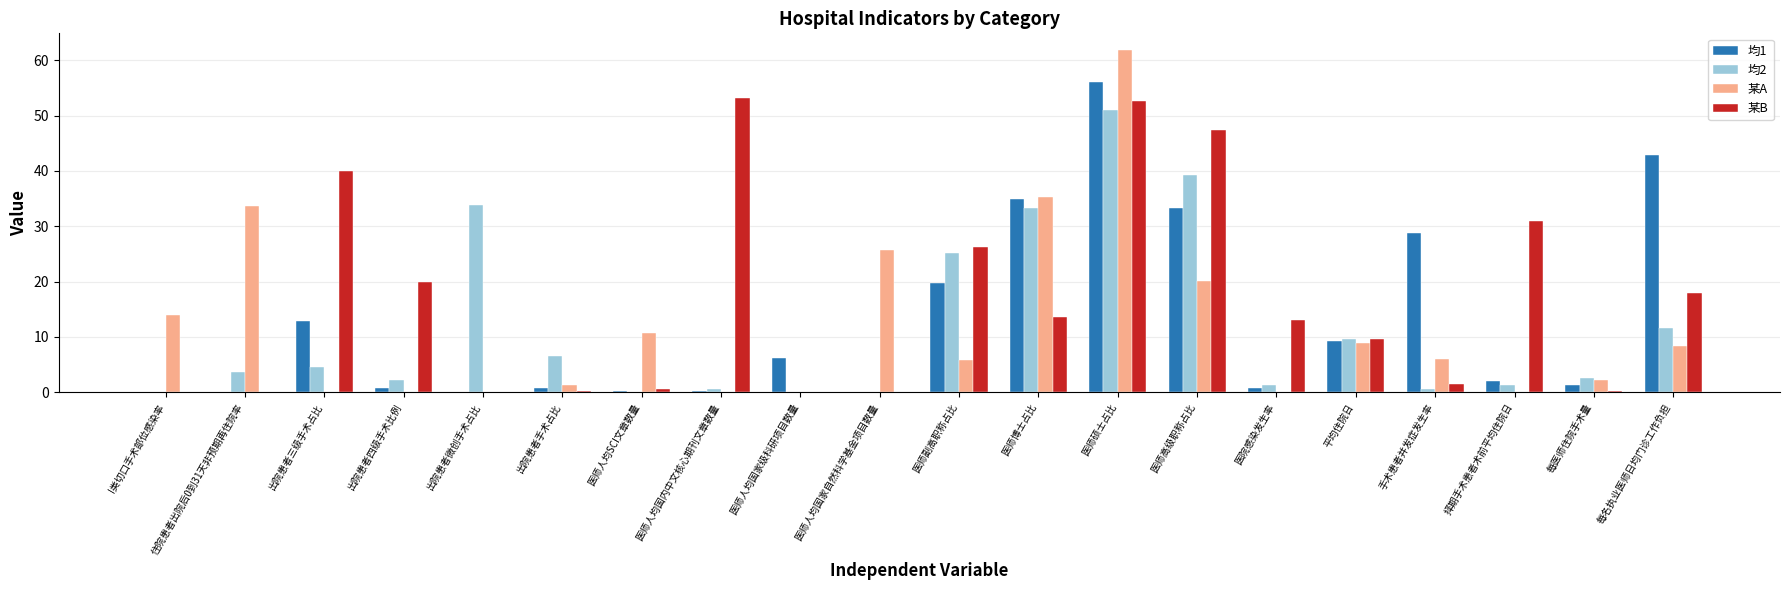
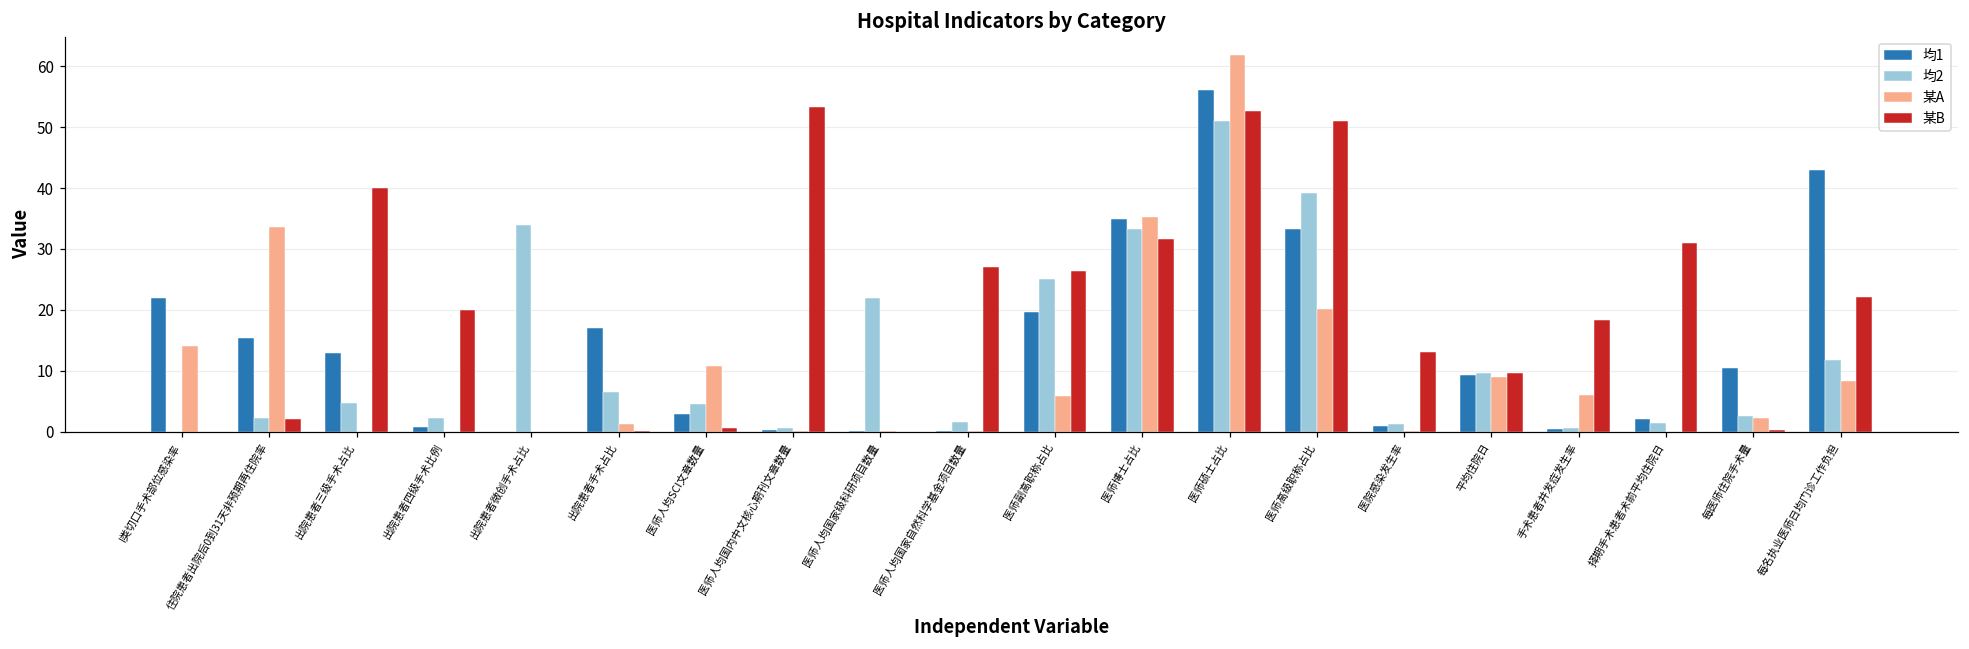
均1, I类切口手术部位感染率: 0 -> 22
均1, 住院患者出院后0到31天非预期再住院率: 0 -> 15
均2, 住院患者出院后0到31天非预期再住院率: 4 -> 2
某B, 住院患者出院后0到31天非预期再住院率: 0 -> 2
均1, 出院患者手术占比: 1 -> 17
均1, 医师人均SCI文章数量: 0 -> 3
均2, 医师人均SCI文章数量: 0 -> 5
均1, 医师人均国家级科研项目数量: 6 -> 0
均2, 医师人均国家级科研项目数量: 0 -> 22
均2, 医师人均国家自然科学基金项目数量: 0 -> 2
某A, 医师人均国家自然科学基金项目数量: 26 -> 0
某B, 医师人均国家自然科学基金项目数量: 0 -> 27
某B, 医师博士占比: 14 -> 32
某B, 医师高级职称占比: 47 -> 51
均1, 手术患者并发症发生率: 29 -> 1
某B, 手术患者并发症发生率: 2 -> 18
均1, 每医师住院手术量: 1 -> 10
某B, 每名执业医师日均门诊工作负担: 18 -> 22
